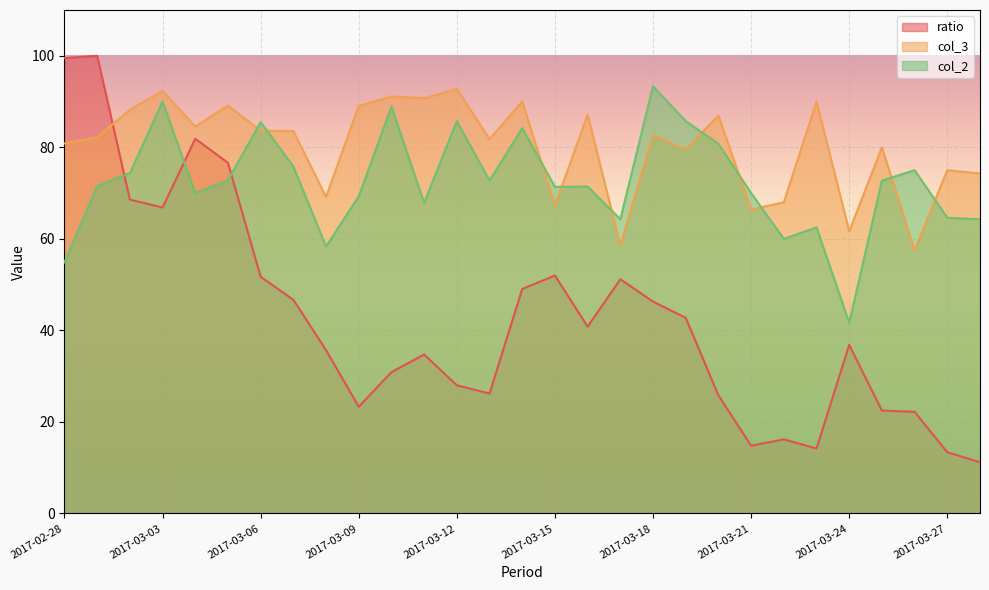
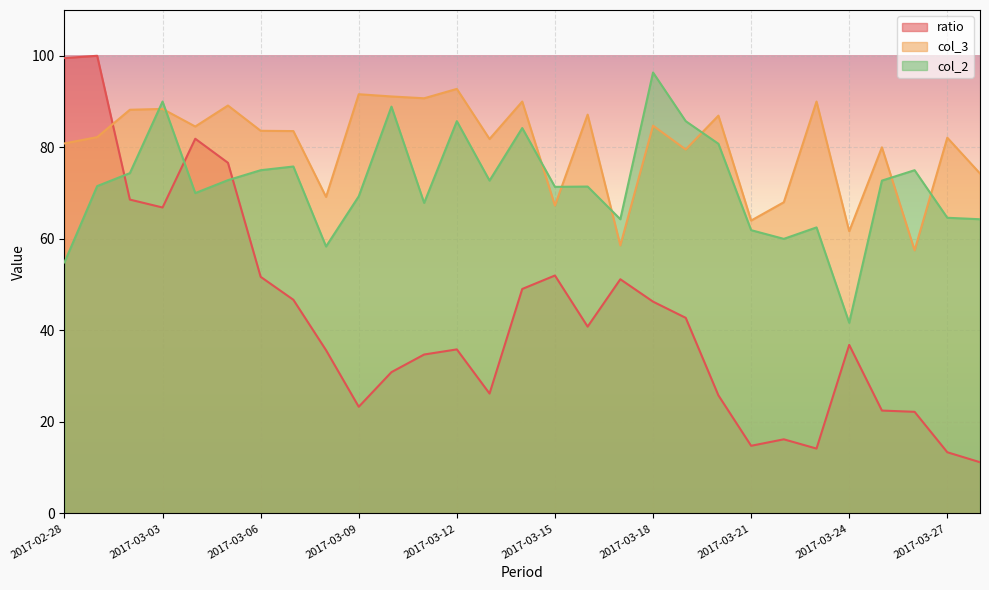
col_3, 2017-03-03: 92 -> 88
col_2, 2017-03-06: 86 -> 75
col_3, 2017-03-09: 89 -> 92
ratio, 2017-03-12: 28 -> 36
col_3, 2017-03-18: 83 -> 85
col_2, 2017-03-18: 93 -> 96
col_3, 2017-03-21: 66 -> 64
col_2, 2017-03-21: 70 -> 62
col_3, 2017-03-27: 75 -> 82
